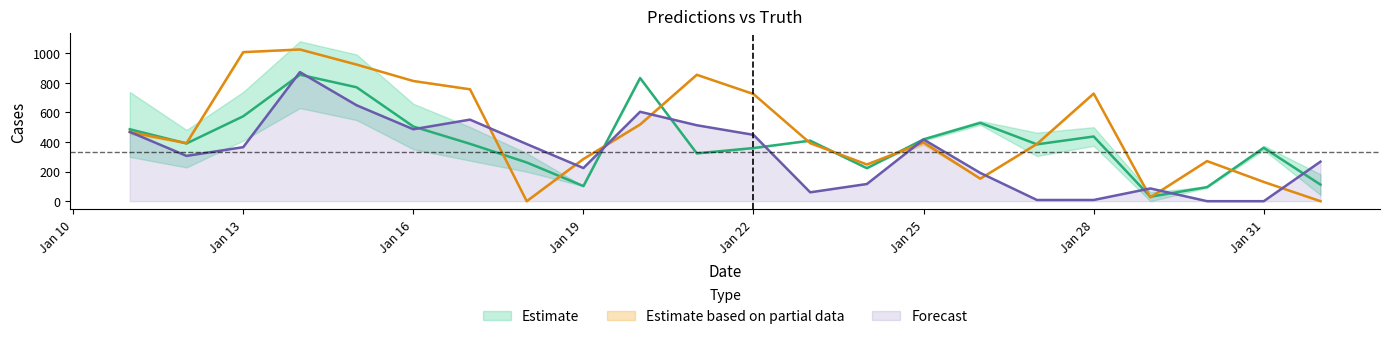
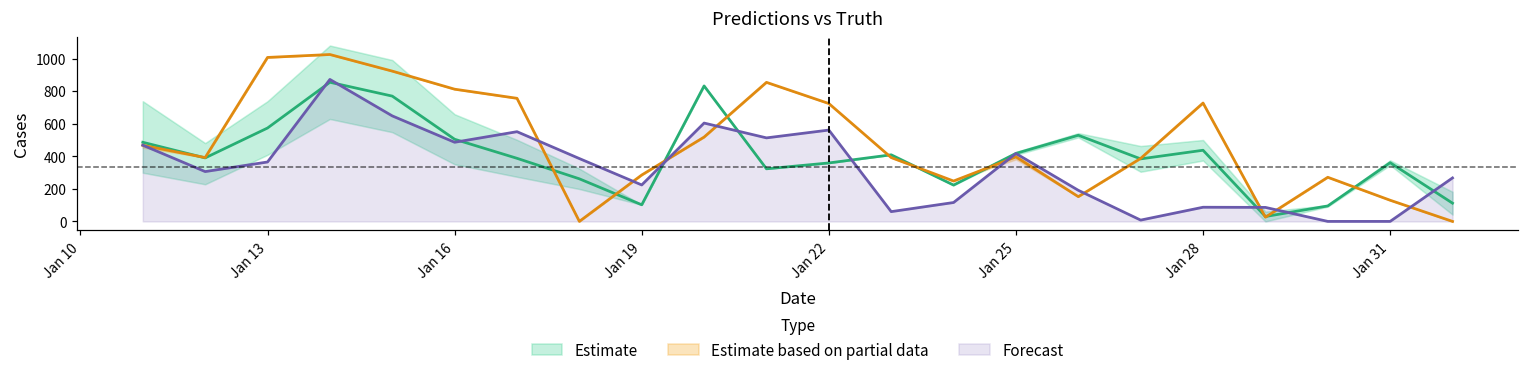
Forecast, Jan 22: 450 -> 560
Forecast, Jan 28: 10 -> 90
